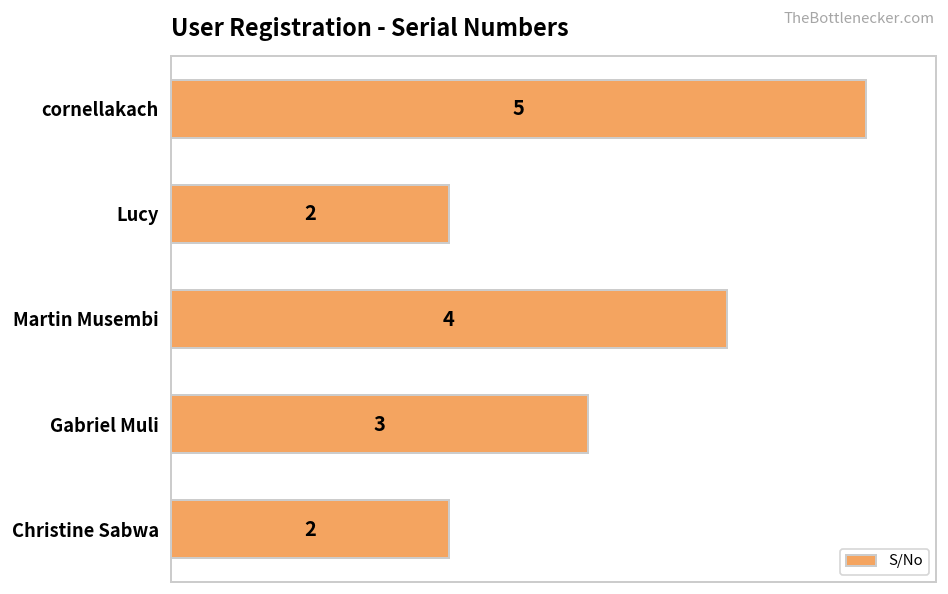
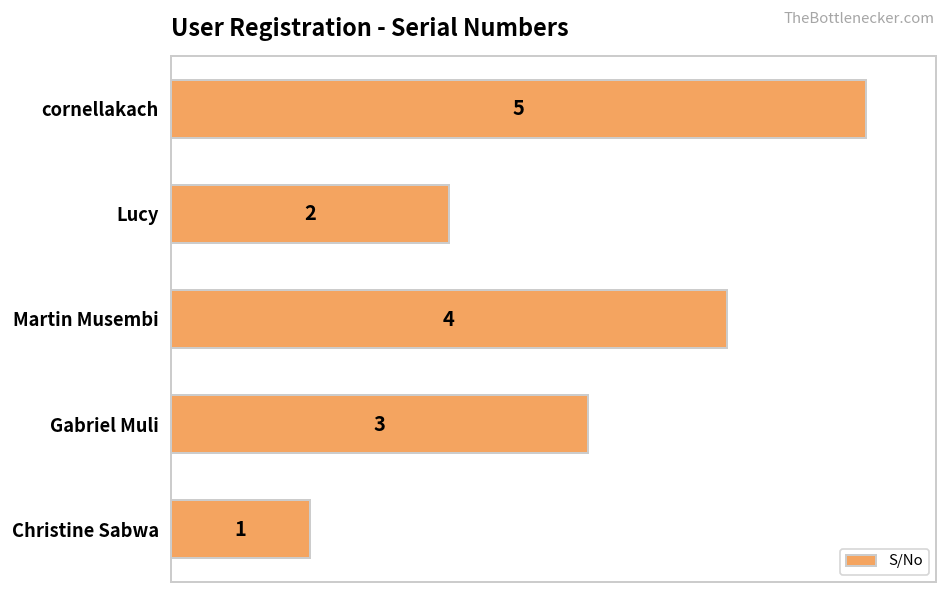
Christine Sabwa: 2 -> 1
